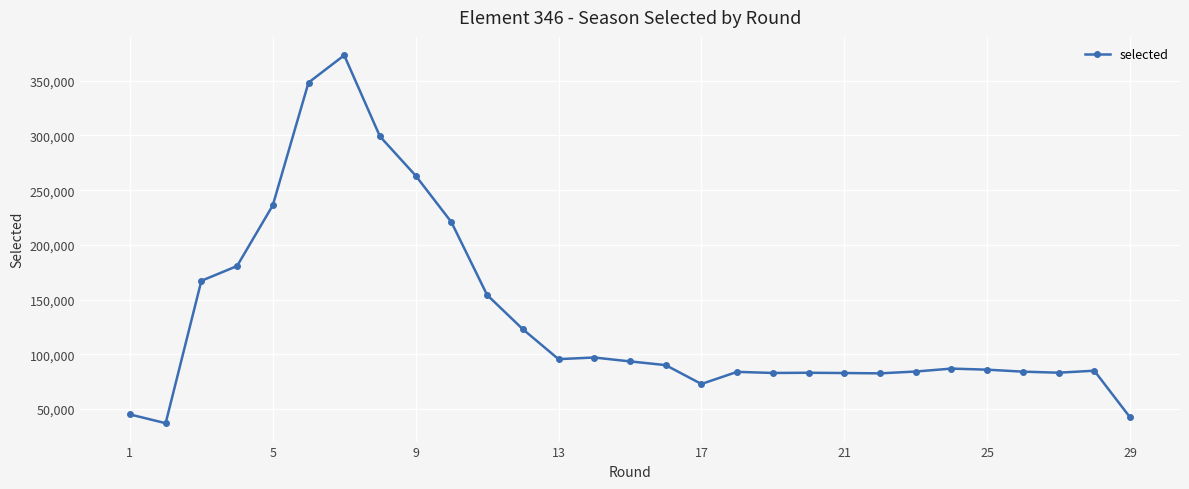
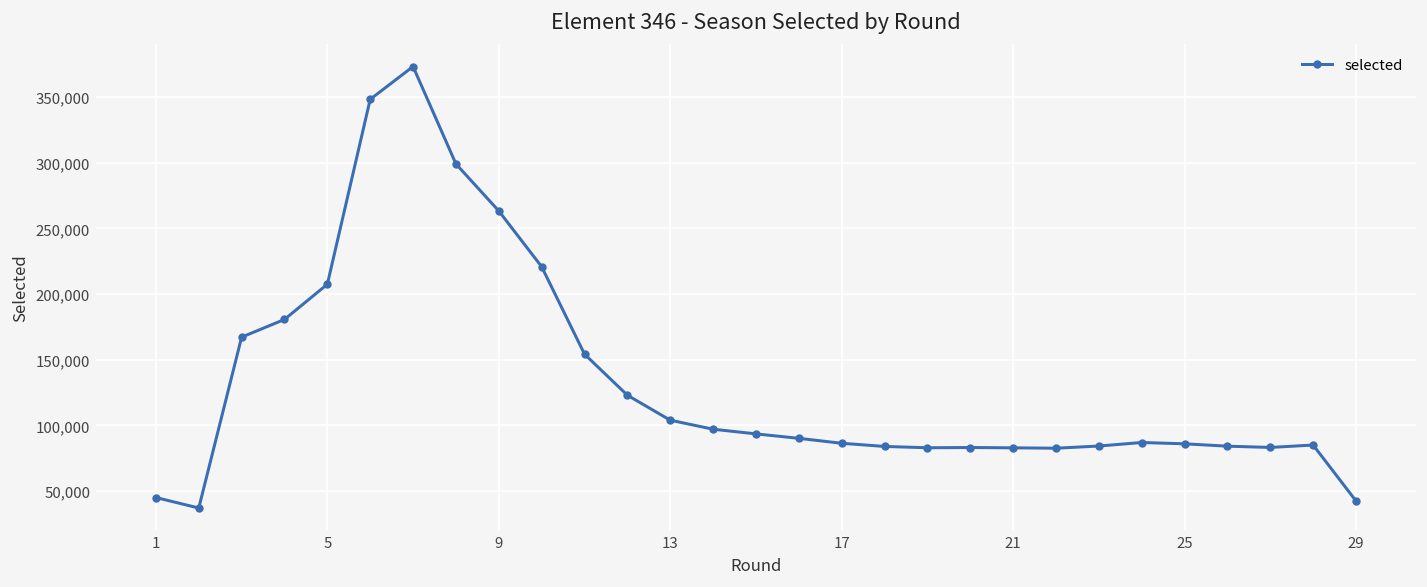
5: 236,000 -> 208,000
13: 96,000 -> 104,000
17: 73,000 -> 86,000
